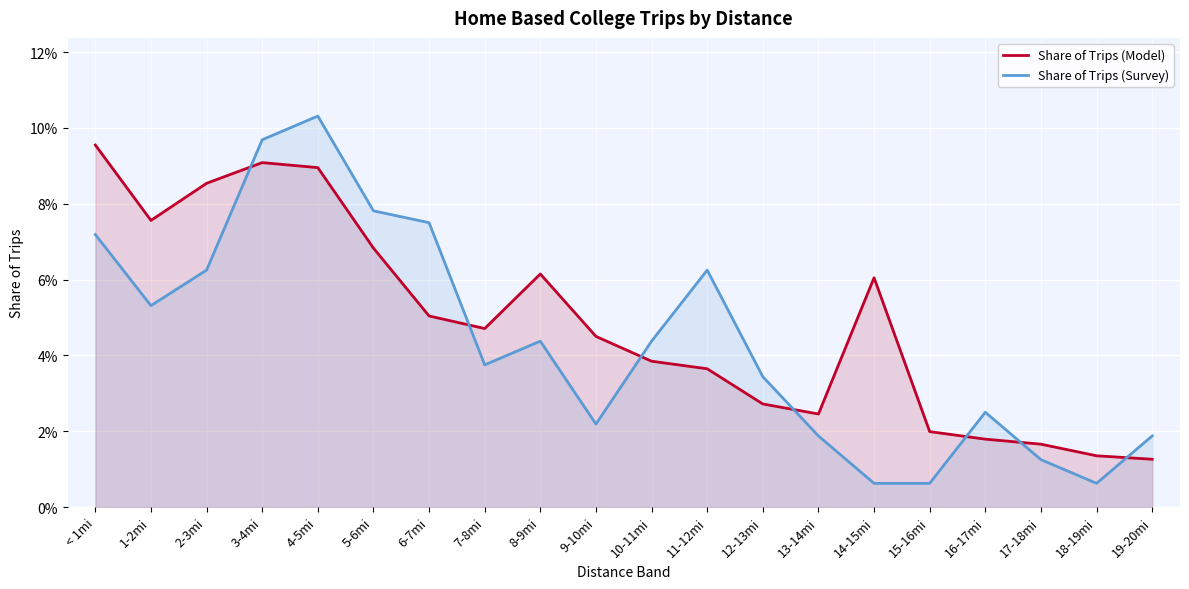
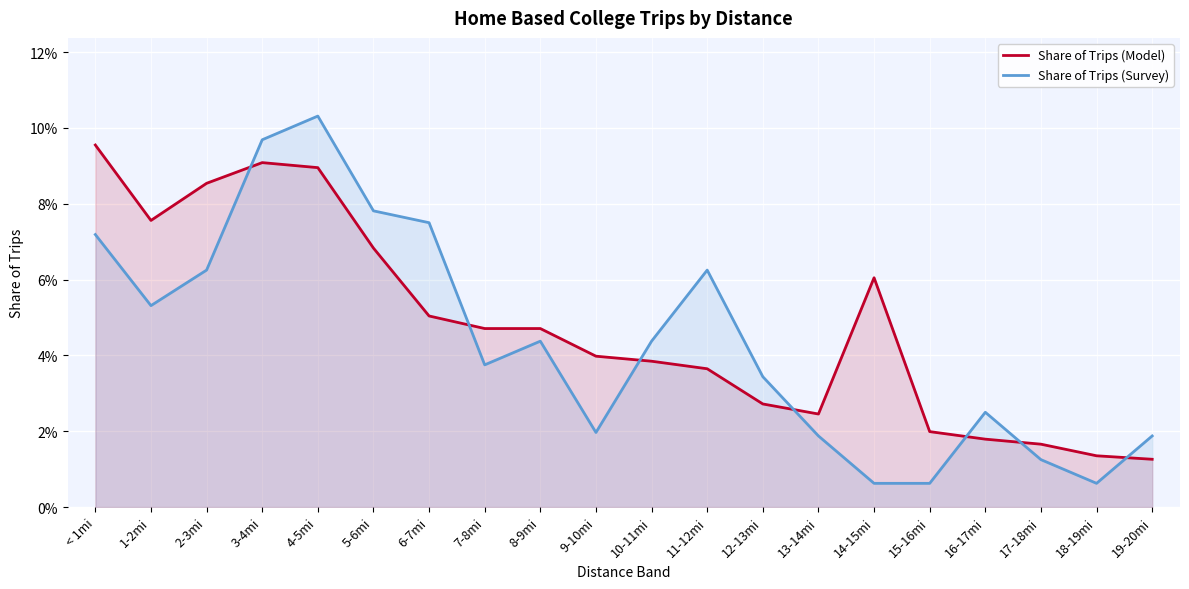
Share of Trips (Model), 8-9mi: 6.1% -> 4.7%
Share of Trips (Model), 9-10mi: 4.5% -> 4.0%
Share of Trips (Survey), 9-10mi: 2.2% -> 2.0%
